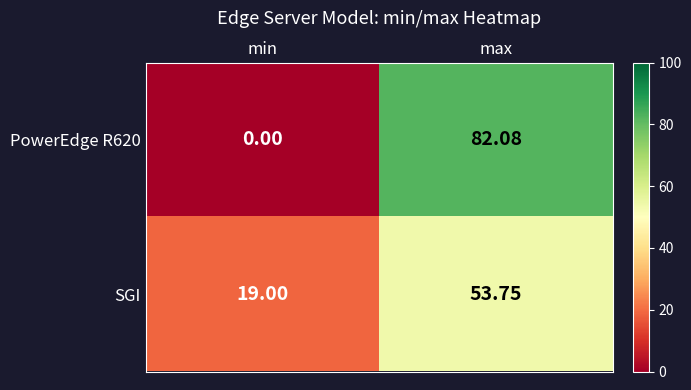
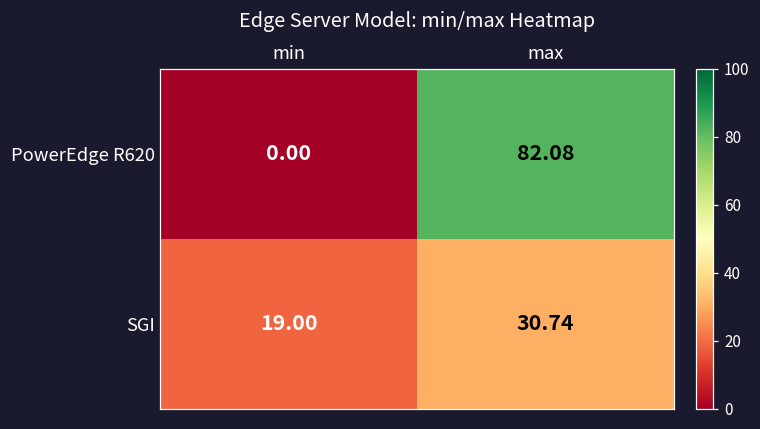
SGI, max: 53.75 -> 30.74
